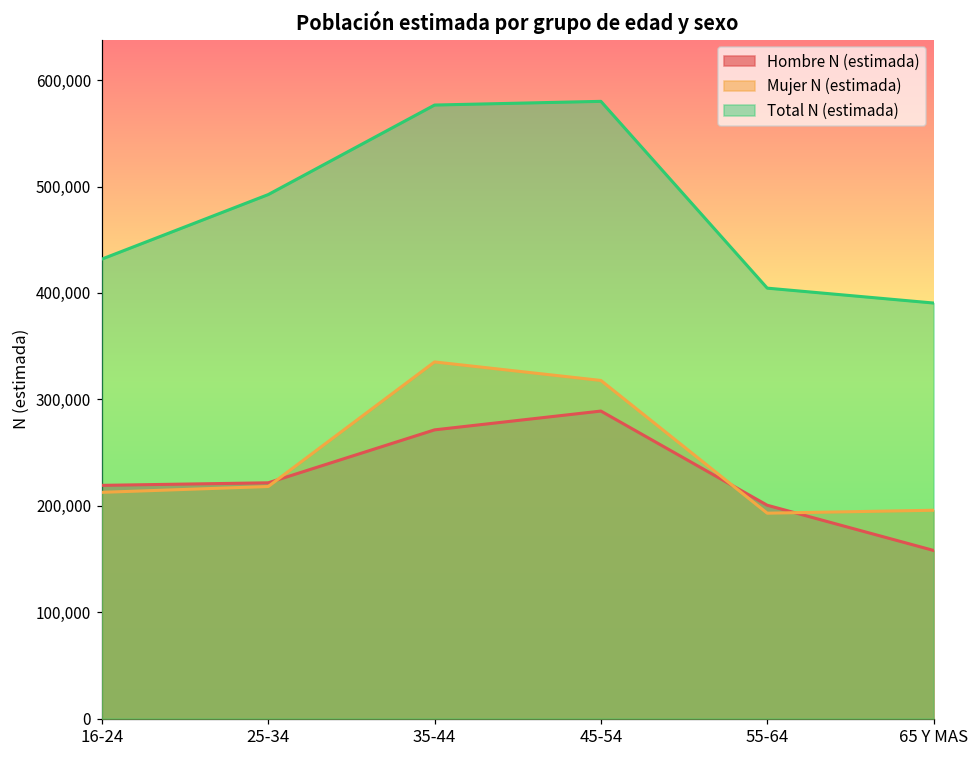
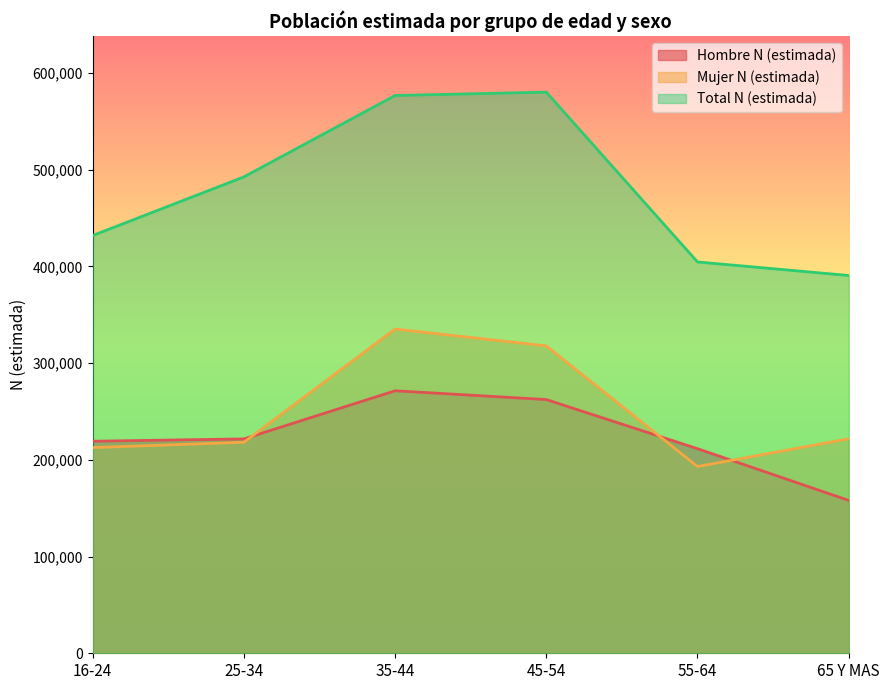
Hombre N (estimada), 45-54: 290,000 -> 260,000
Hombre N (estimada), 55-64: 200,000 -> 210,000
Mujer N (estimada), 65 Y MAS: 200,000 -> 220,000
